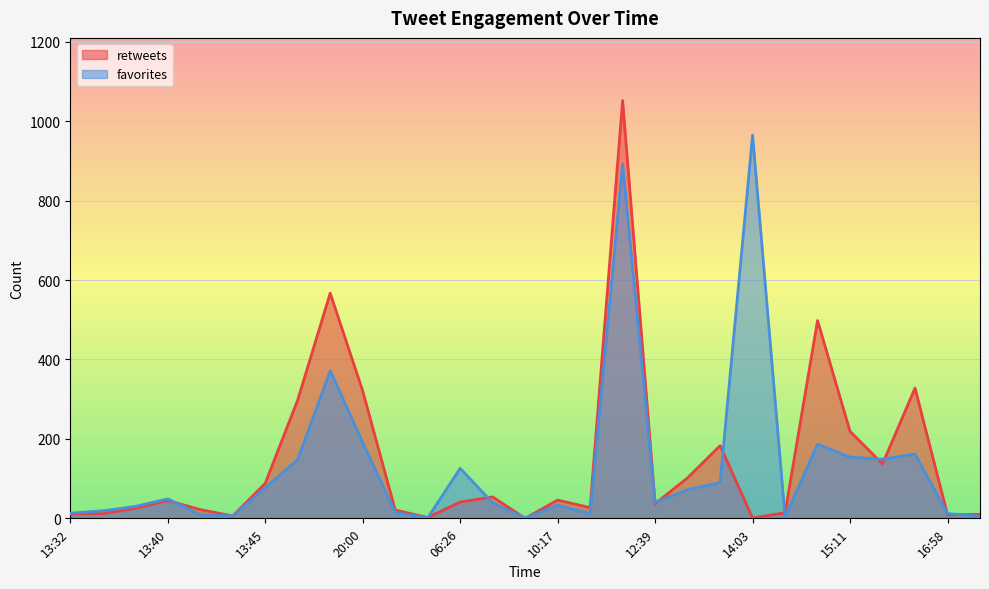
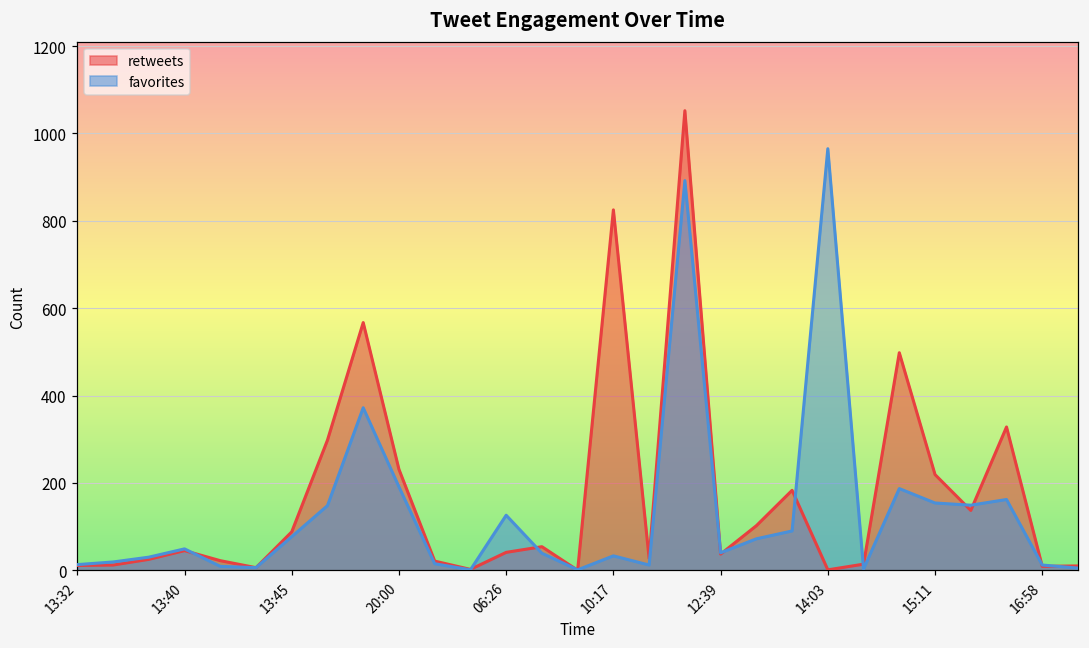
retweets, 20:00: 320 -> 230
retweets, 10:17: 50 -> 830
